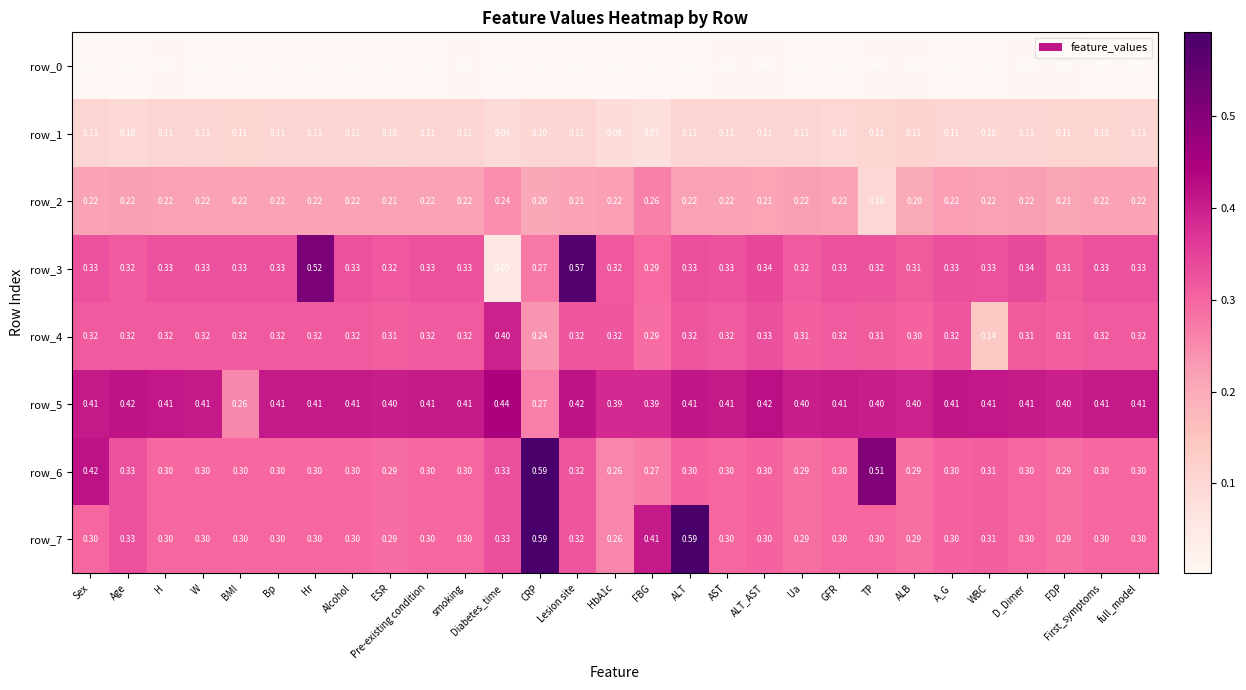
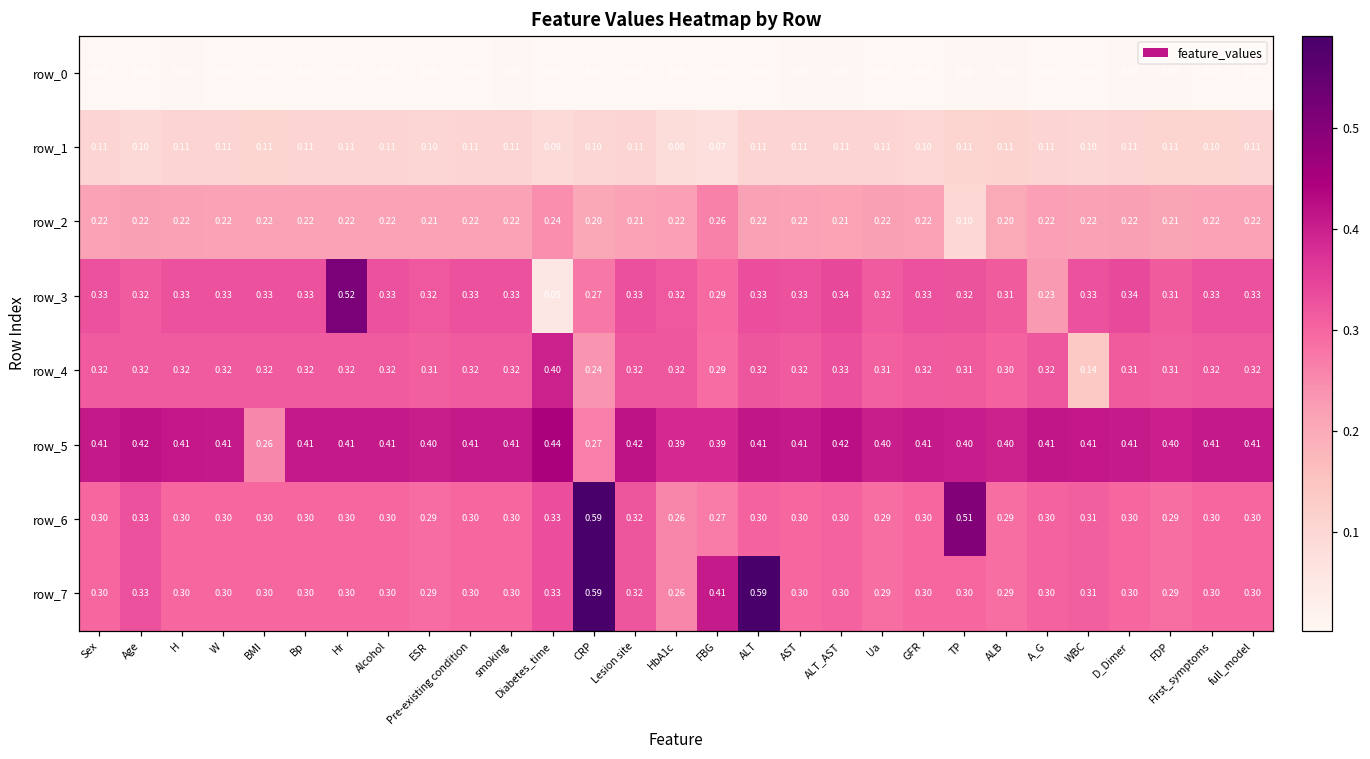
row_3, Lesion site: 0.57 -> 0.33
row_3, A_G: 0.33 -> 0.23
row_6, Sex: 0.42 -> 0.30
